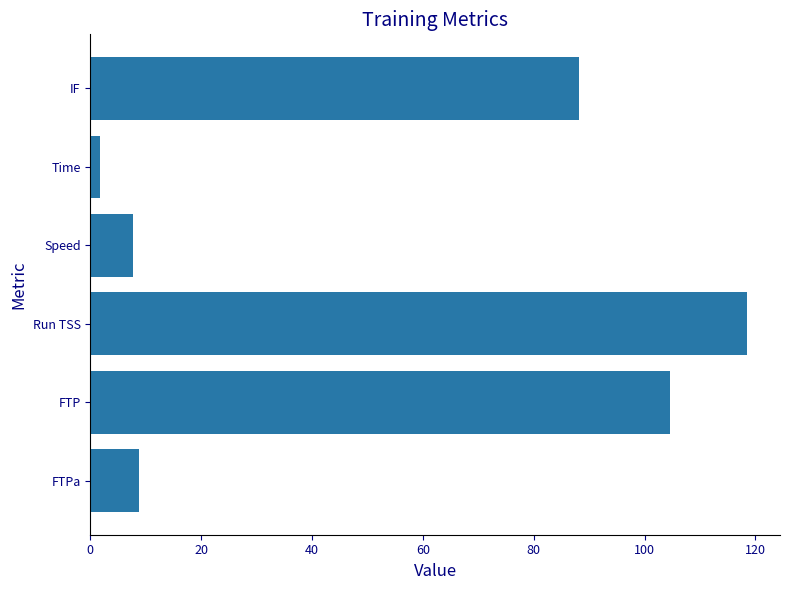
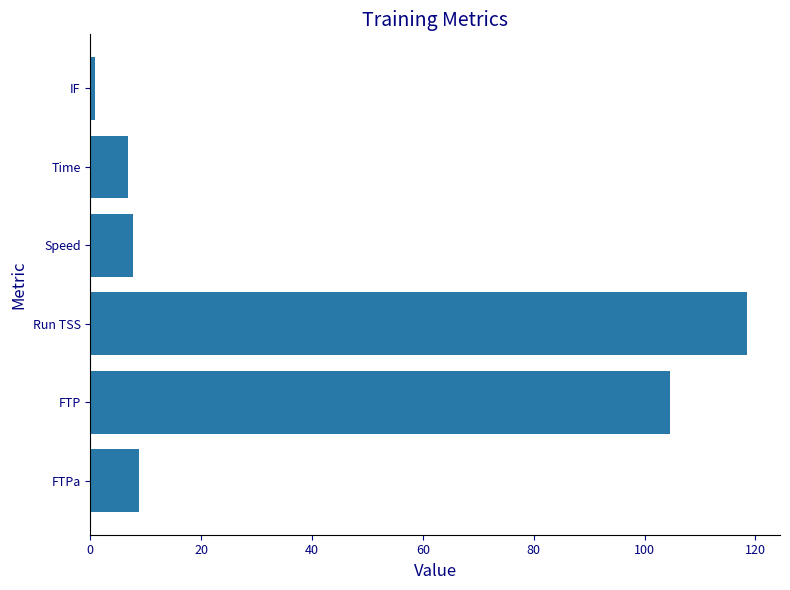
IF: 88 -> 1
Time: 2 -> 7
